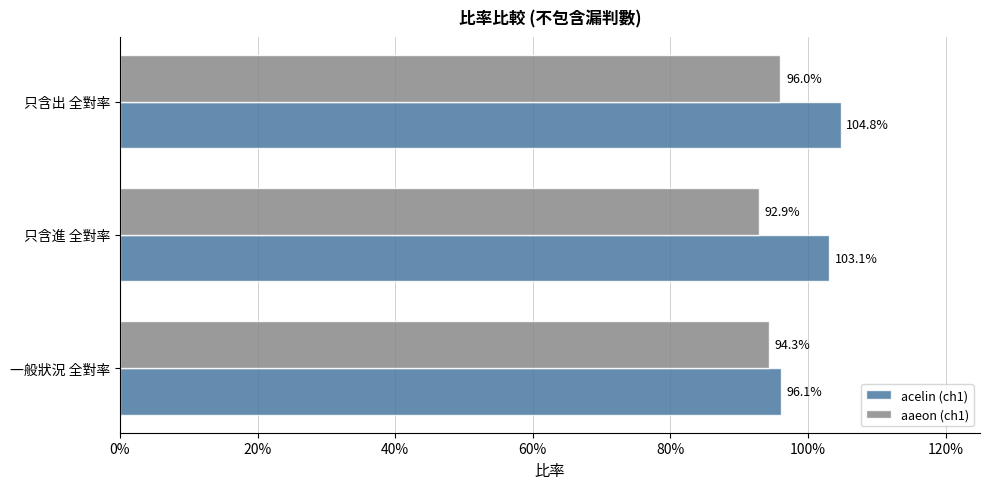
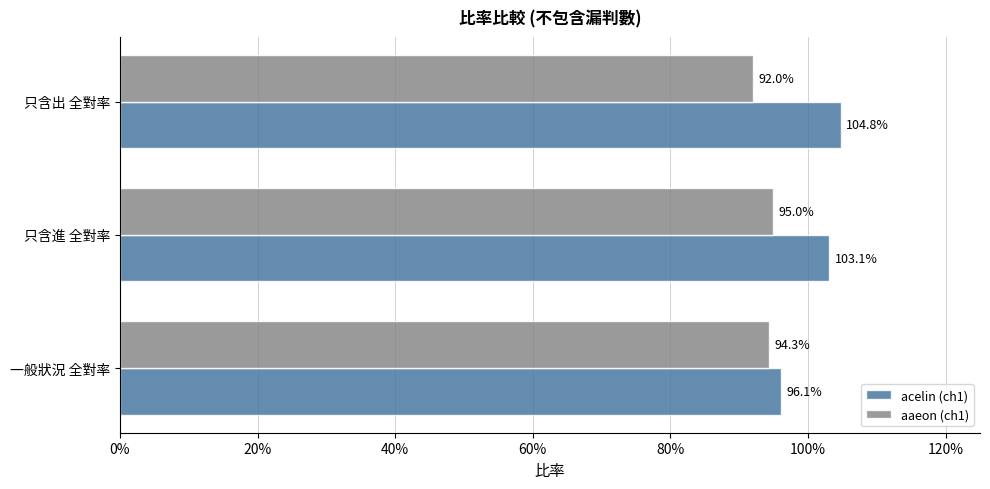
aaeon (ch1), 只含出 全對率: 96.0% -> 92.0%
aaeon (ch1), 只含進 全對率: 92.9% -> 95.0%
